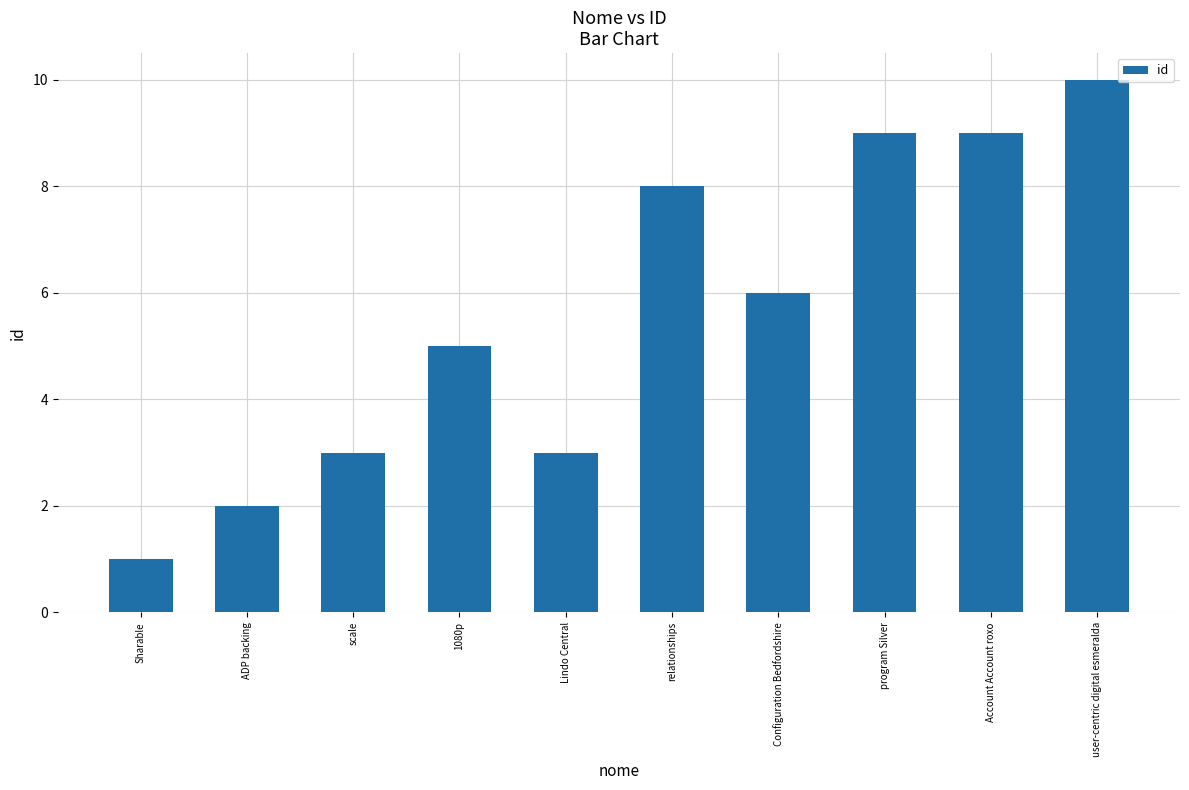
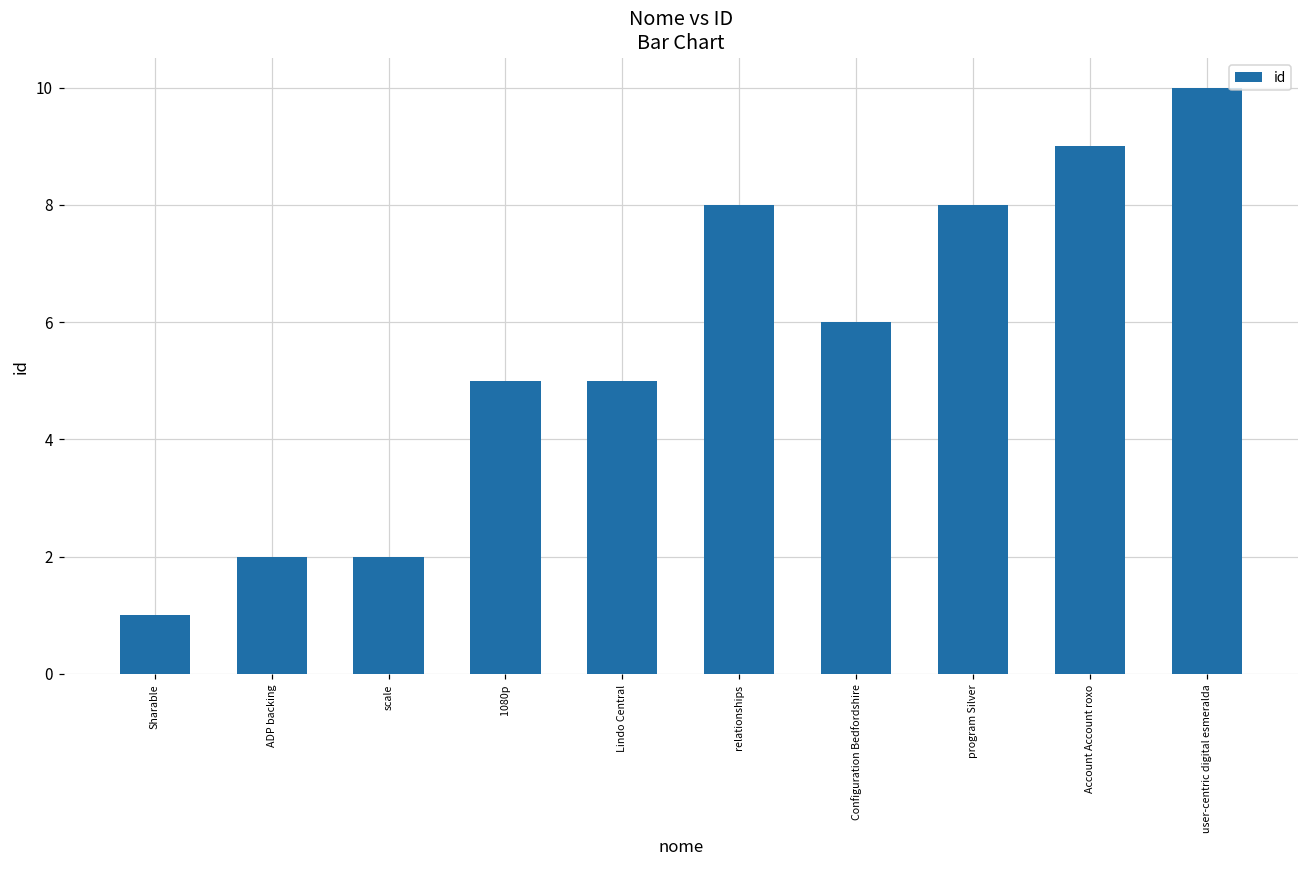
scale: 3 -> 2
Lindo Central: 3 -> 5
program Silver: 9 -> 8
